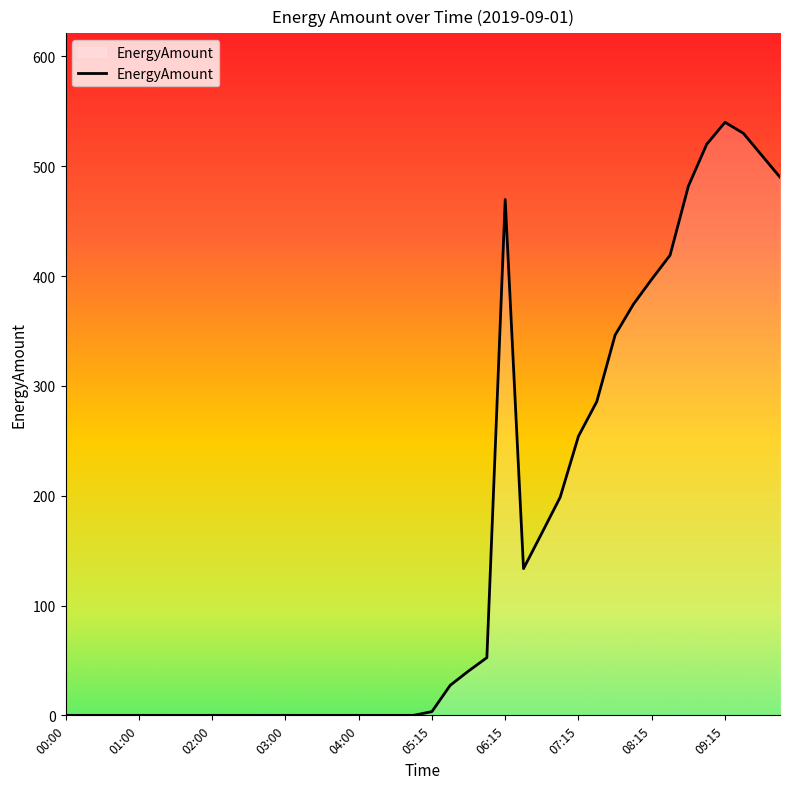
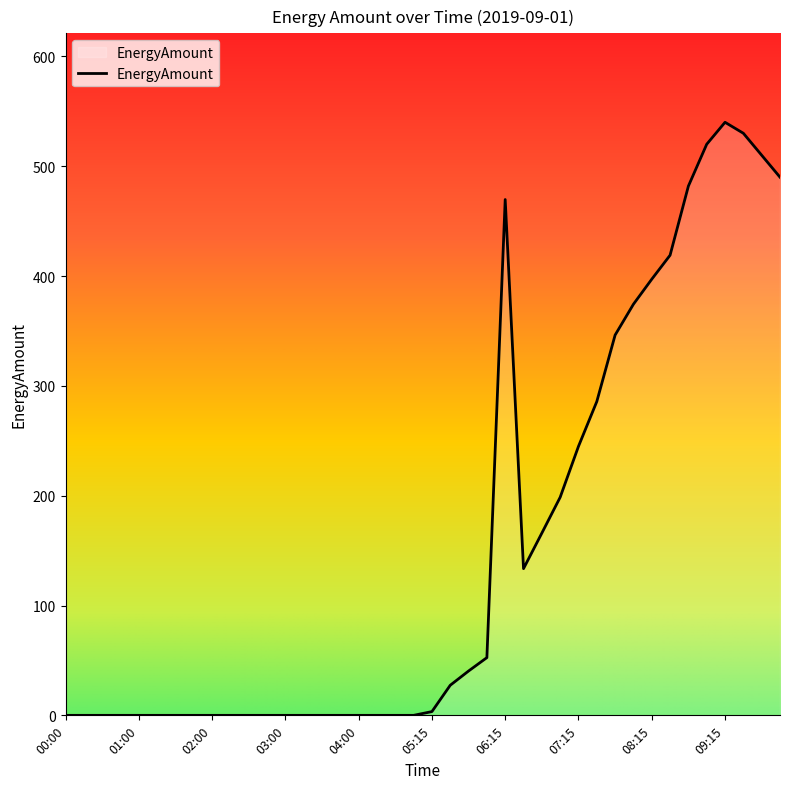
07:15: 254 -> 245
